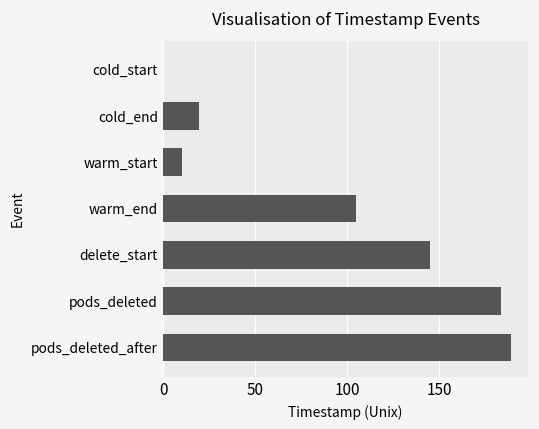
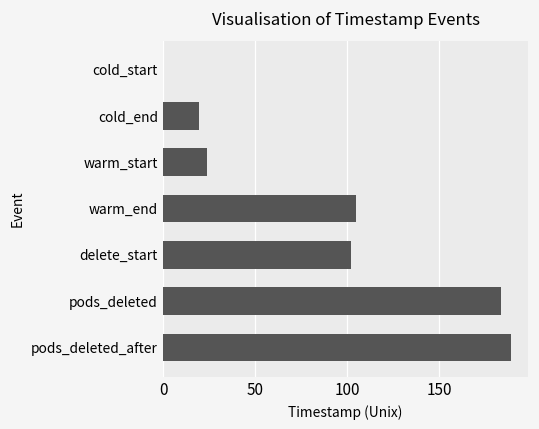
warm_start: 10 -> 24
delete_start: 145 -> 102
